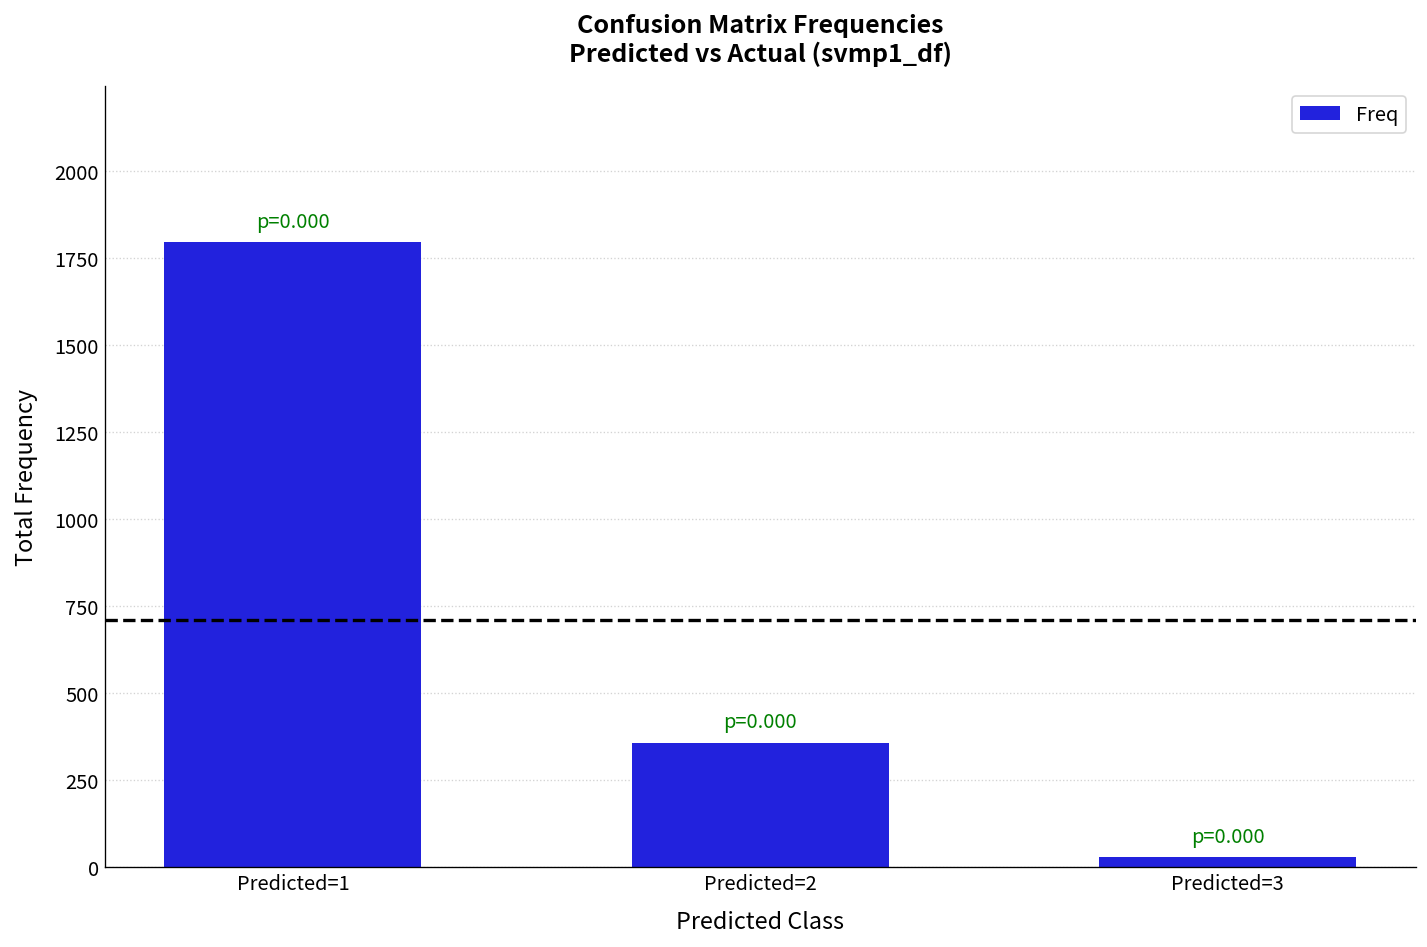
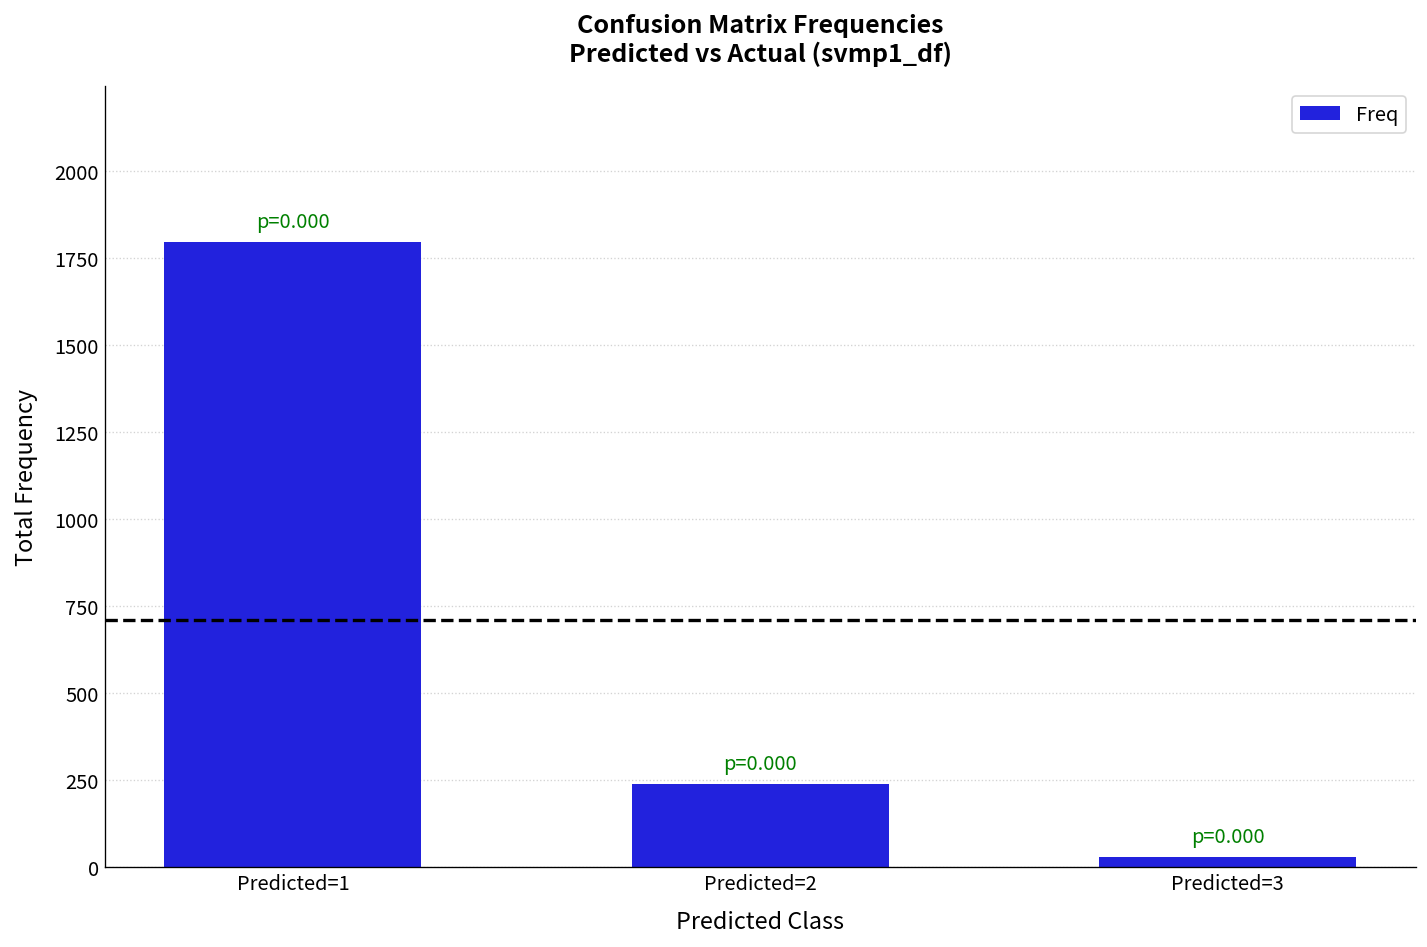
Predicted=2: 360 -> 240
